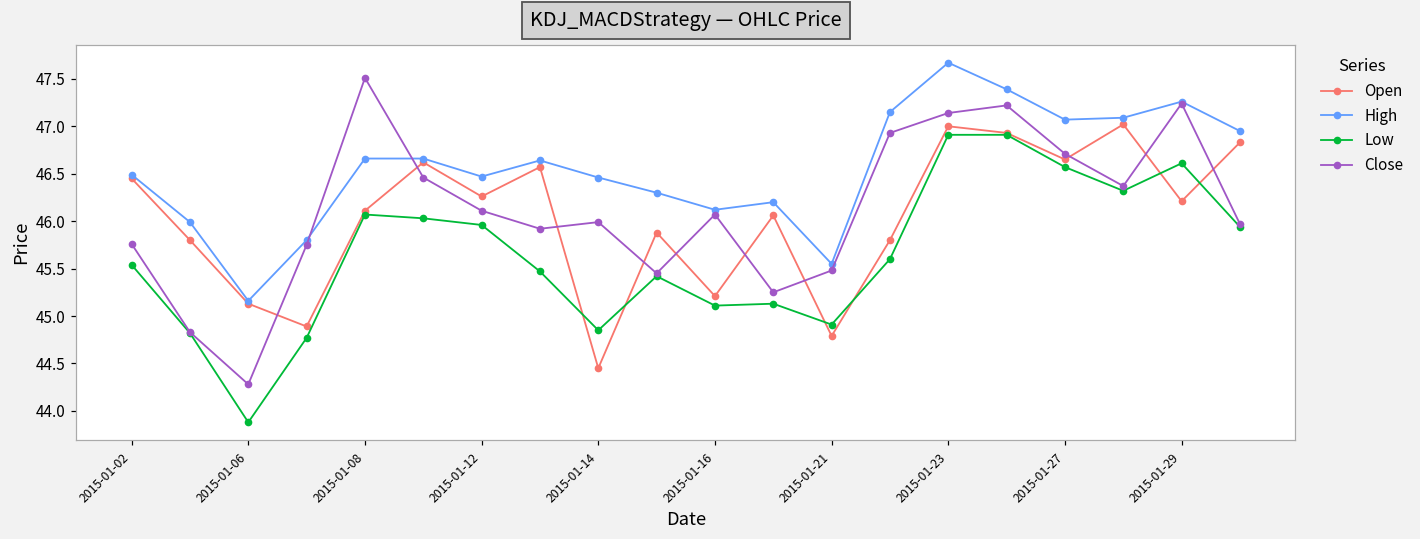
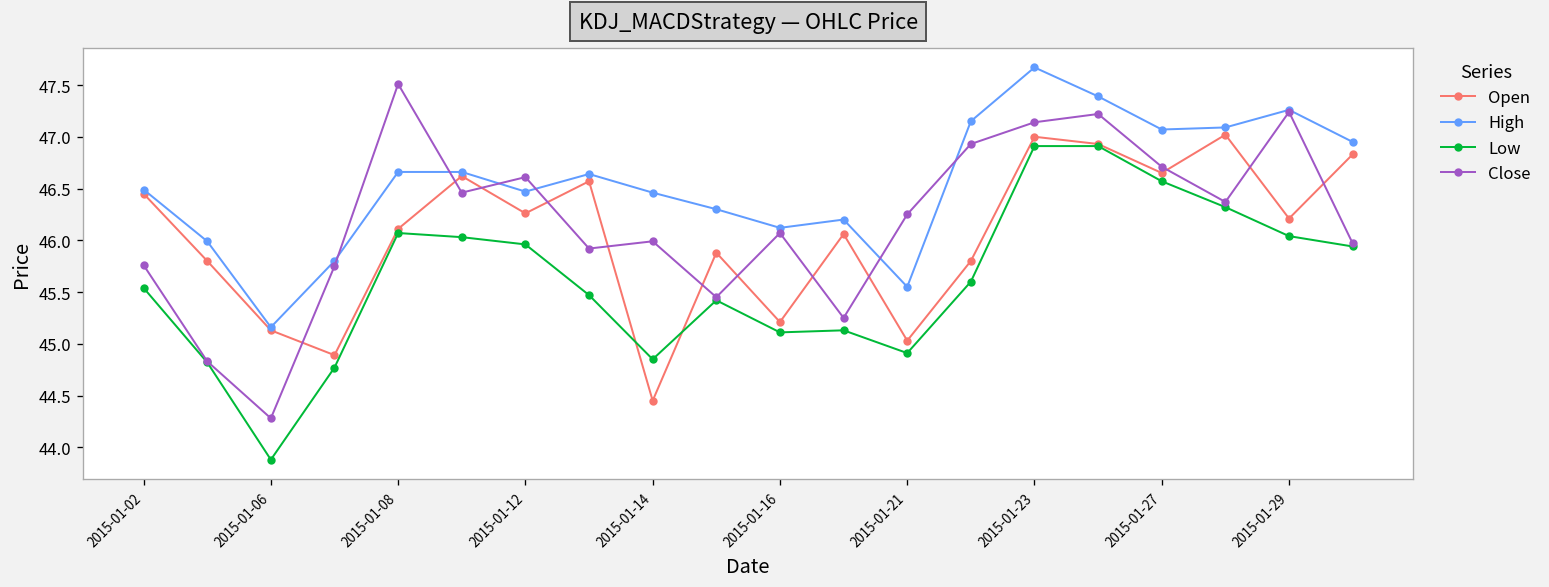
Close, 2015-01-12: 46.1 -> 46.6
Open, 2015-01-21: 44.8 -> 45.0
Close, 2015-01-21: 45.5 -> 46.3
Low, 2015-01-29: 46.6 -> 46.0
